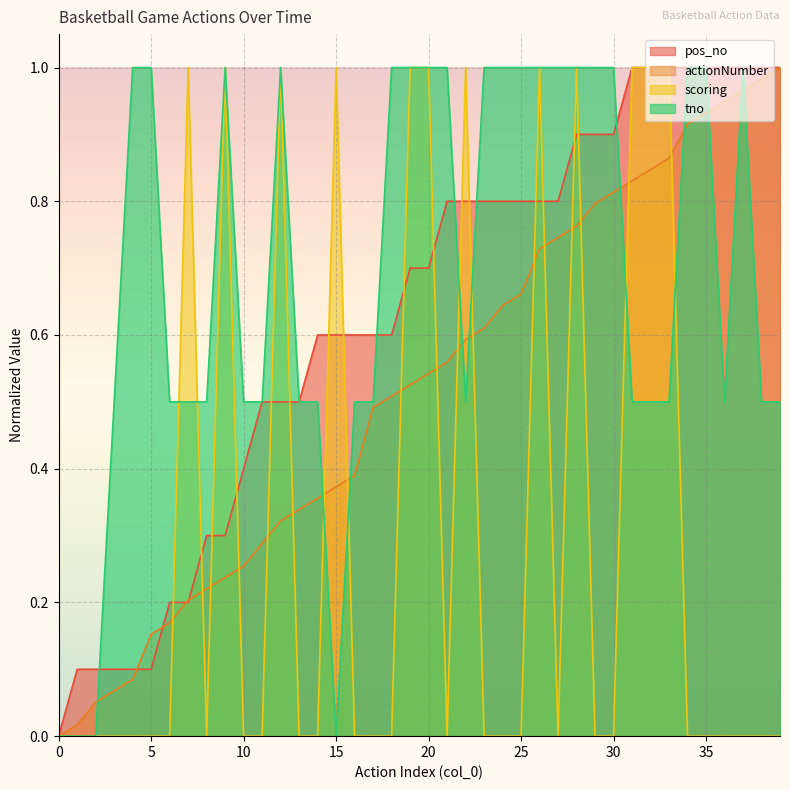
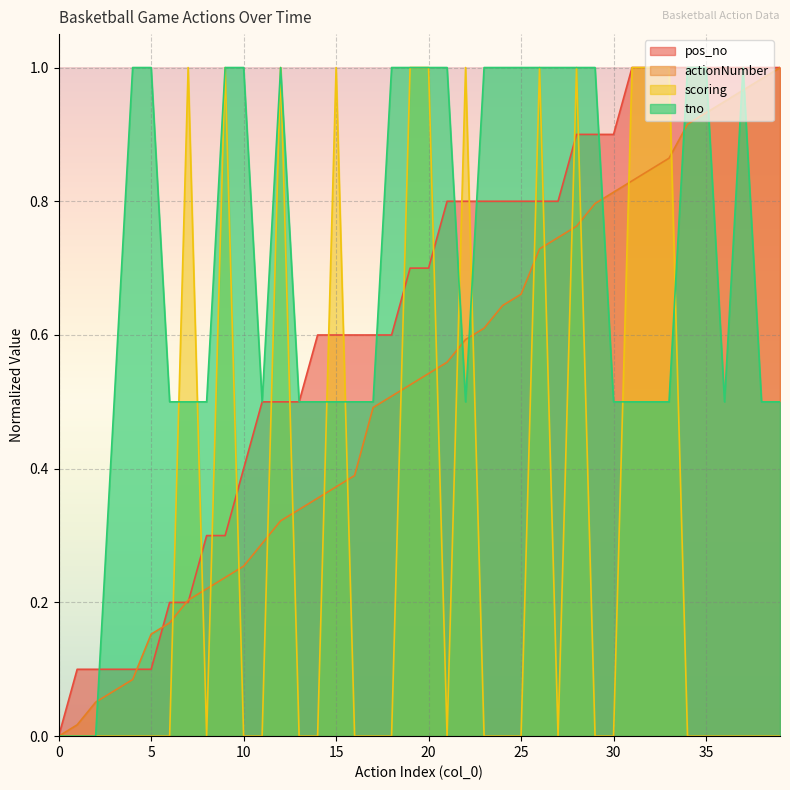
tno, 10: 0.50 -> 1.00
tno, 15: 0.00 -> 0.50
tno, 30: 1.00 -> 0.50
